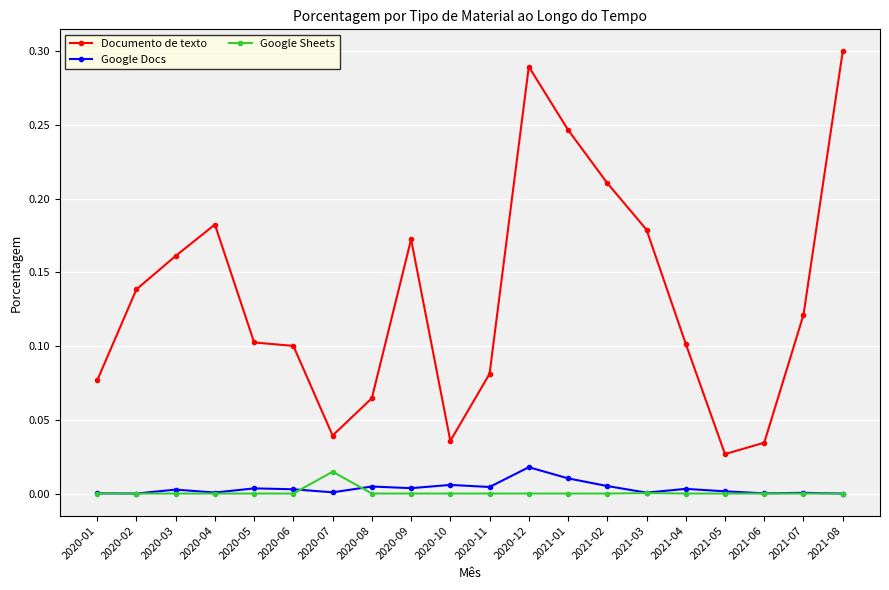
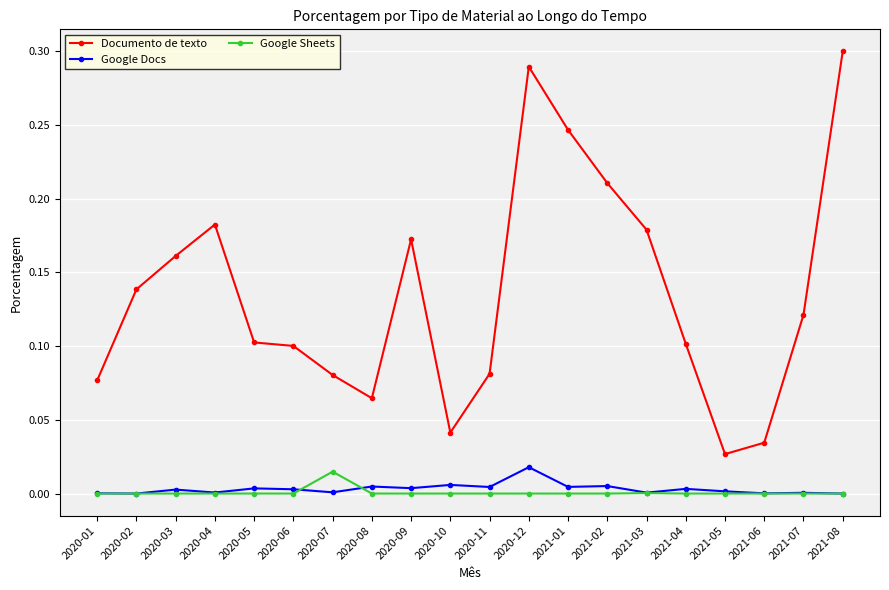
Documento de texto, 2020-07: 0.039 -> 0.080
Documento de texto, 2020-10: 0.036 -> 0.041
Google Docs, 2021-01: 0.010 -> 0.005
